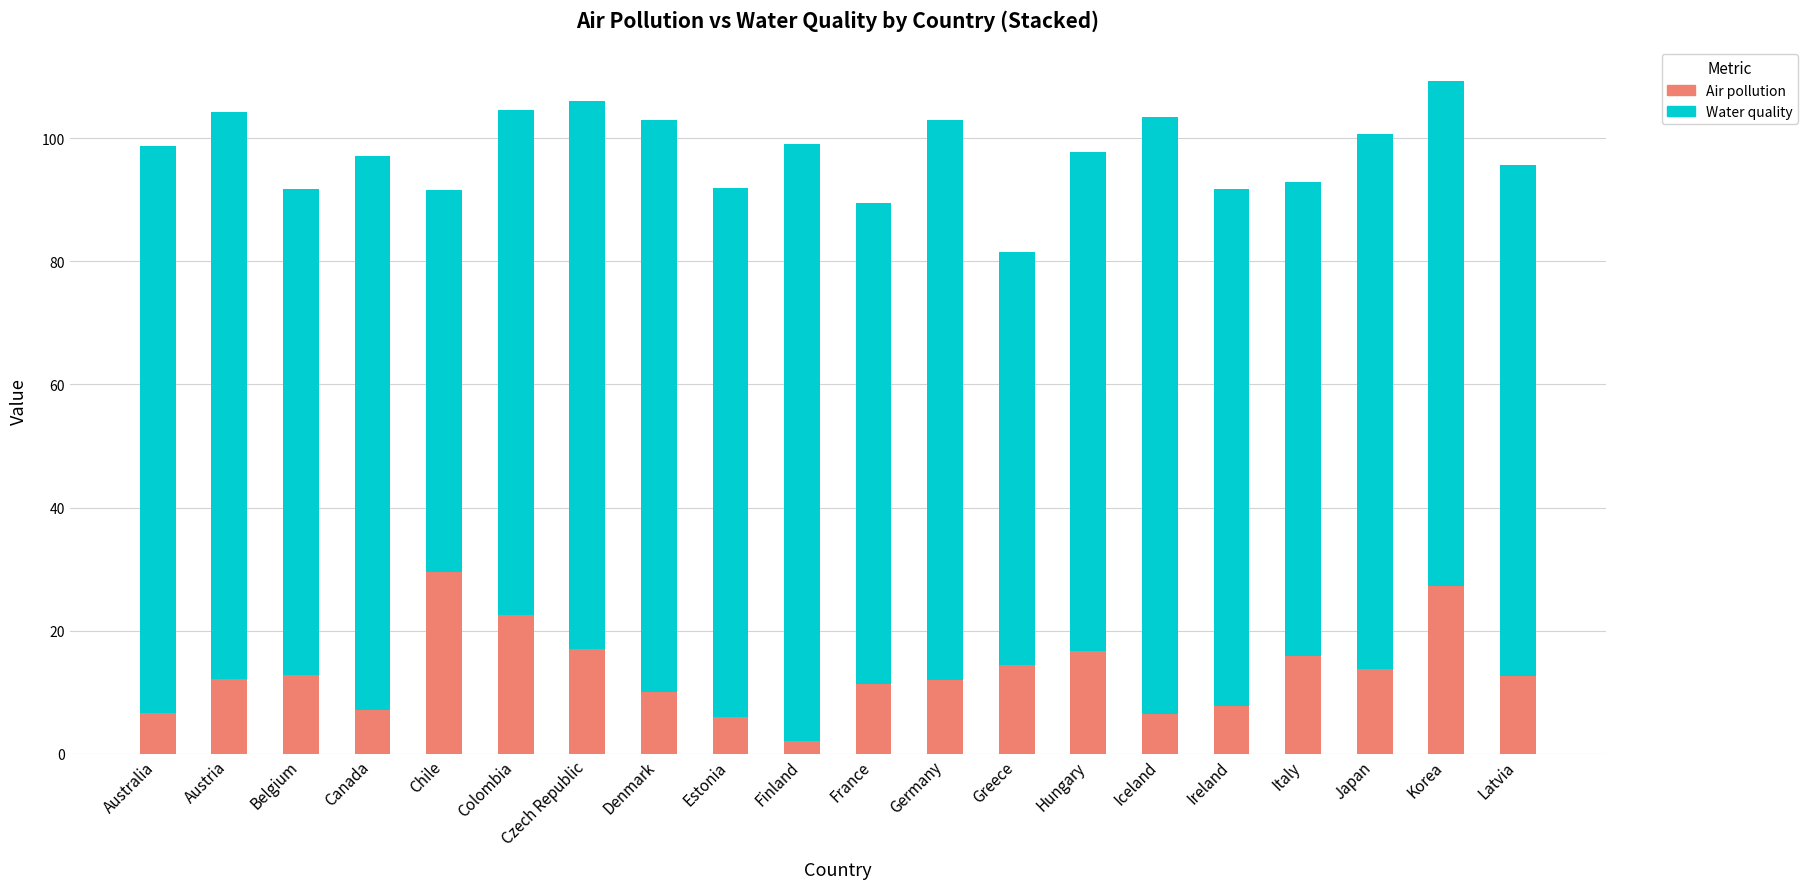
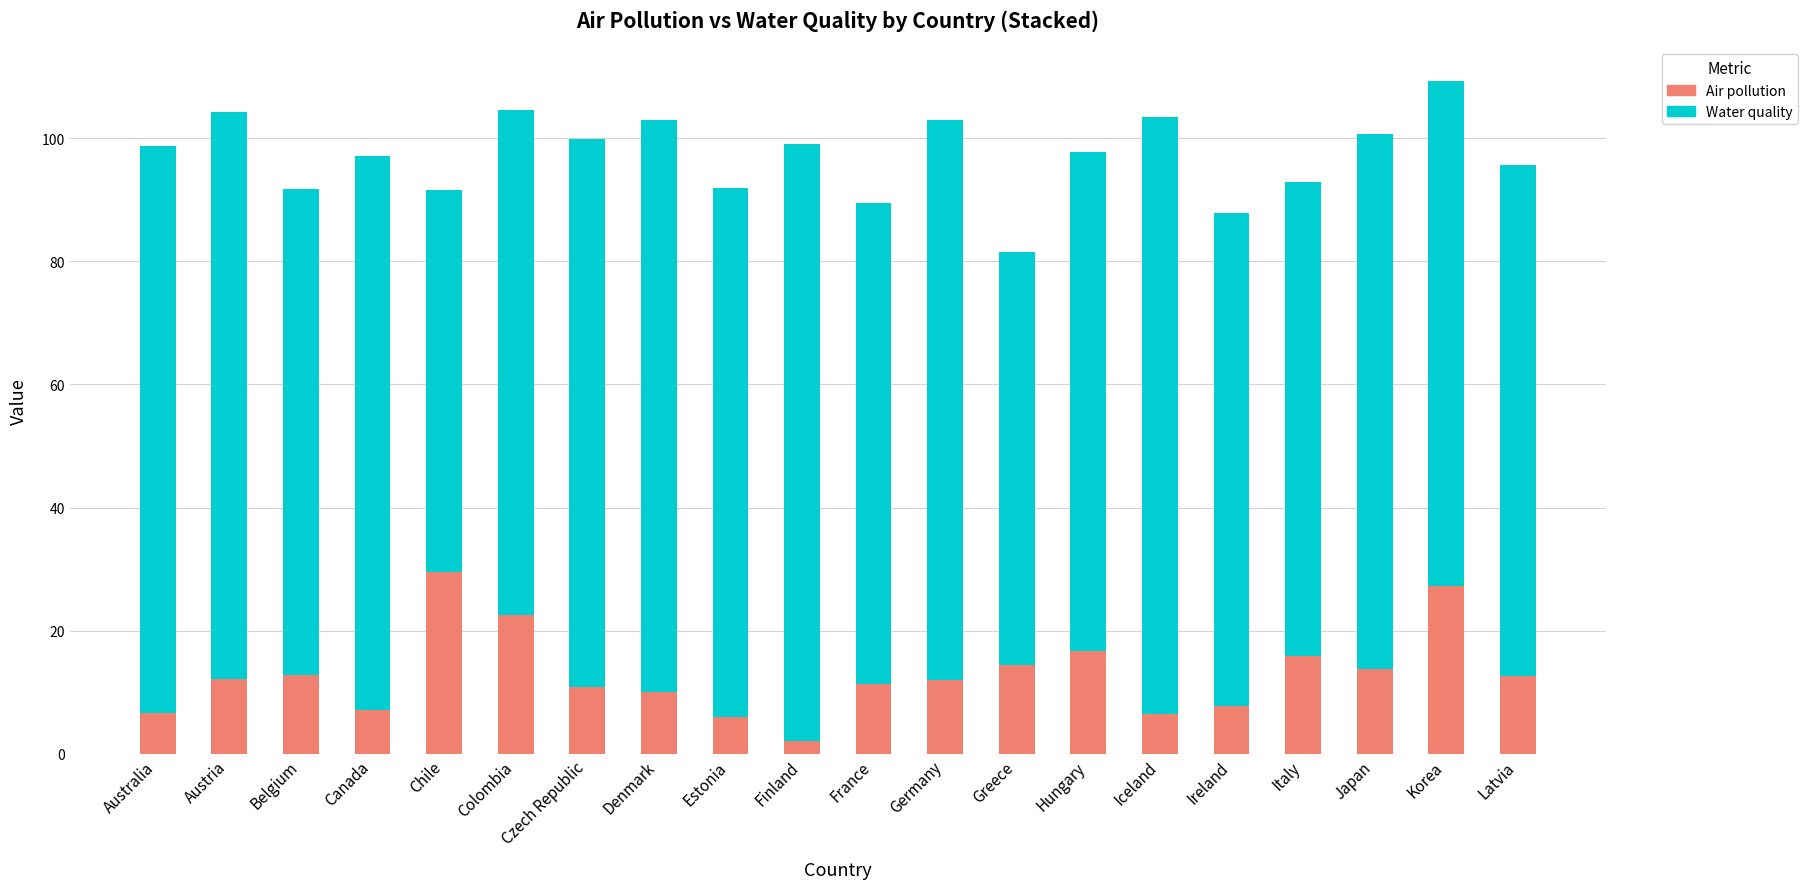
Air pollution, Czech Republic: 17 -> 11
Water quality, Ireland: 84 -> 80
